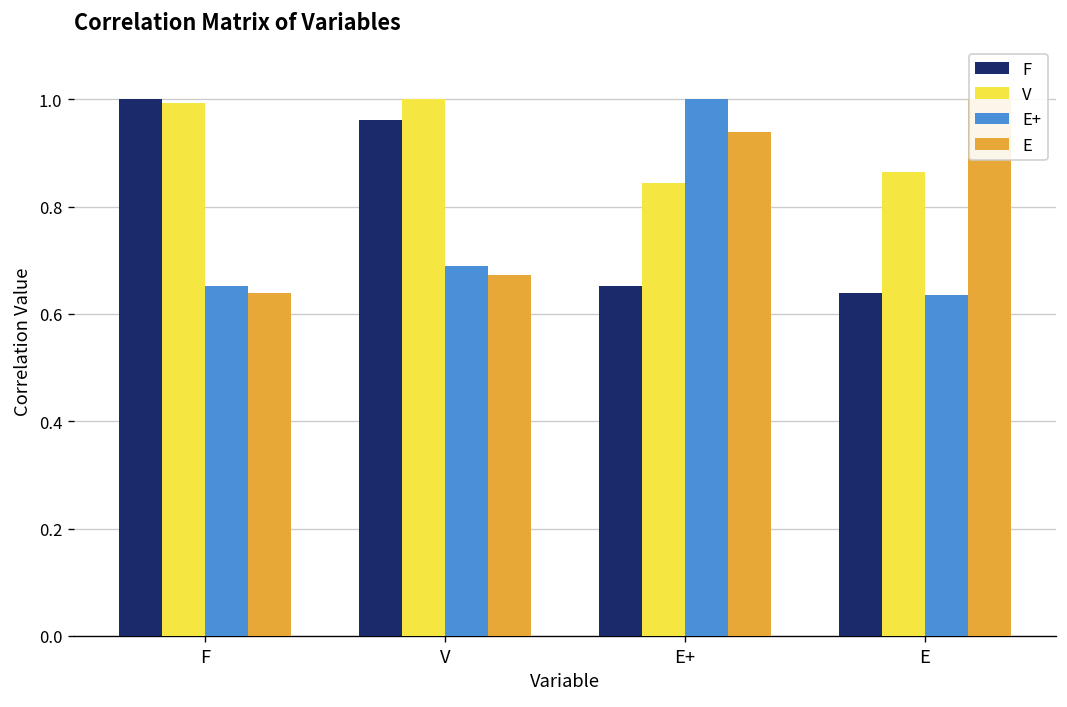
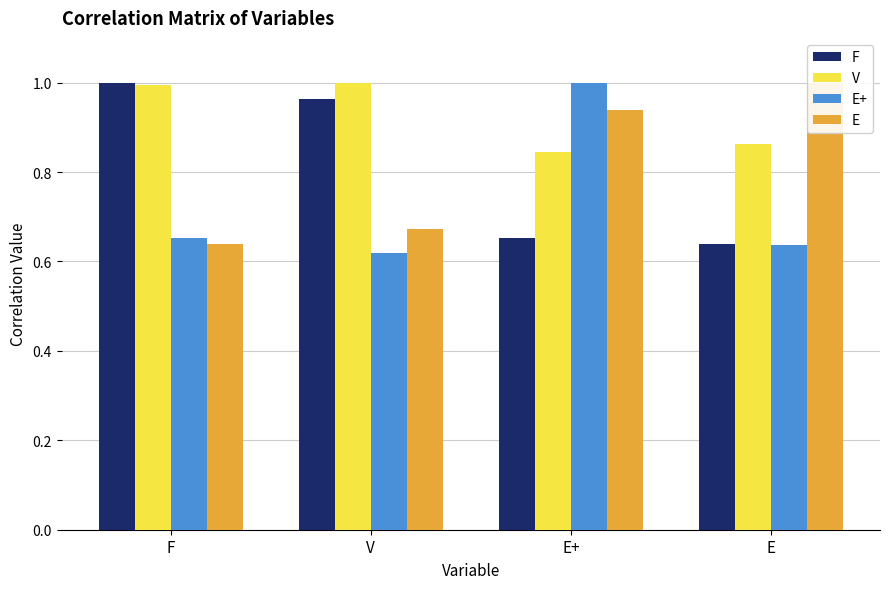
E+, V: 0.69 -> 0.62
